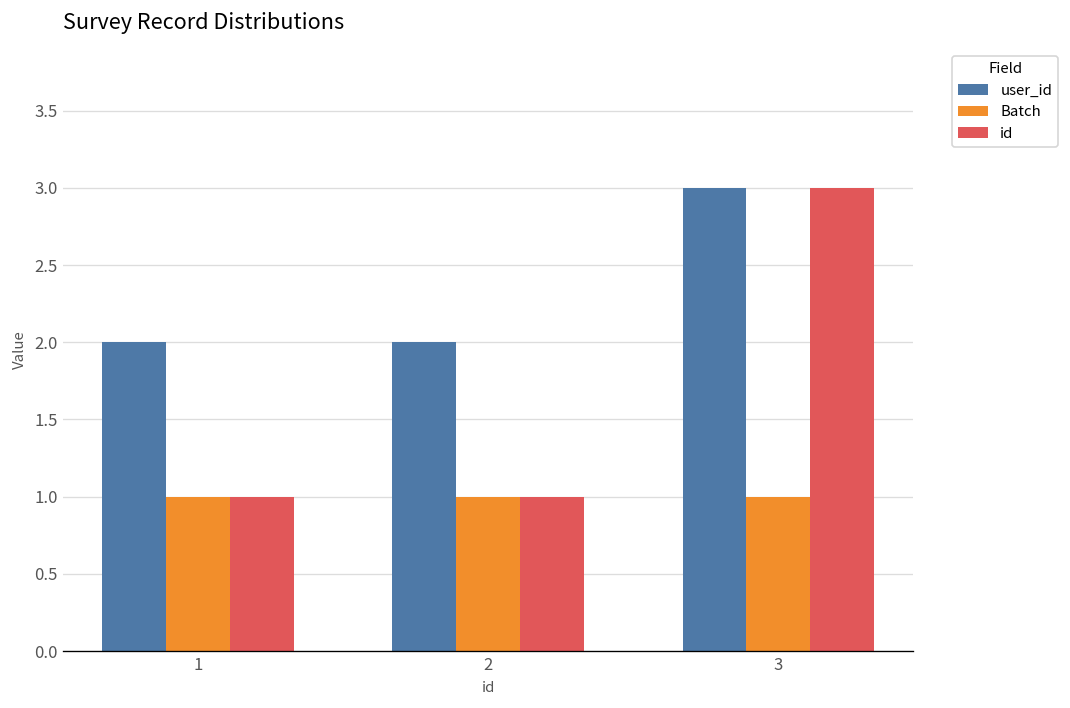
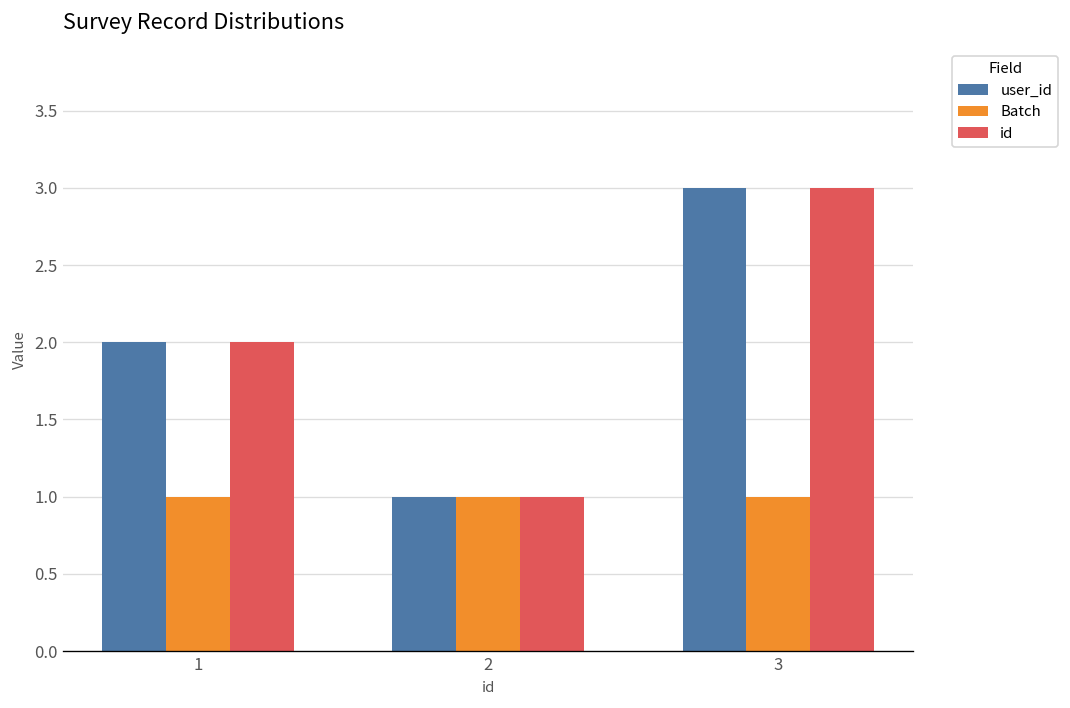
id, 1: 1 -> 2
user_id, 2: 2 -> 1
